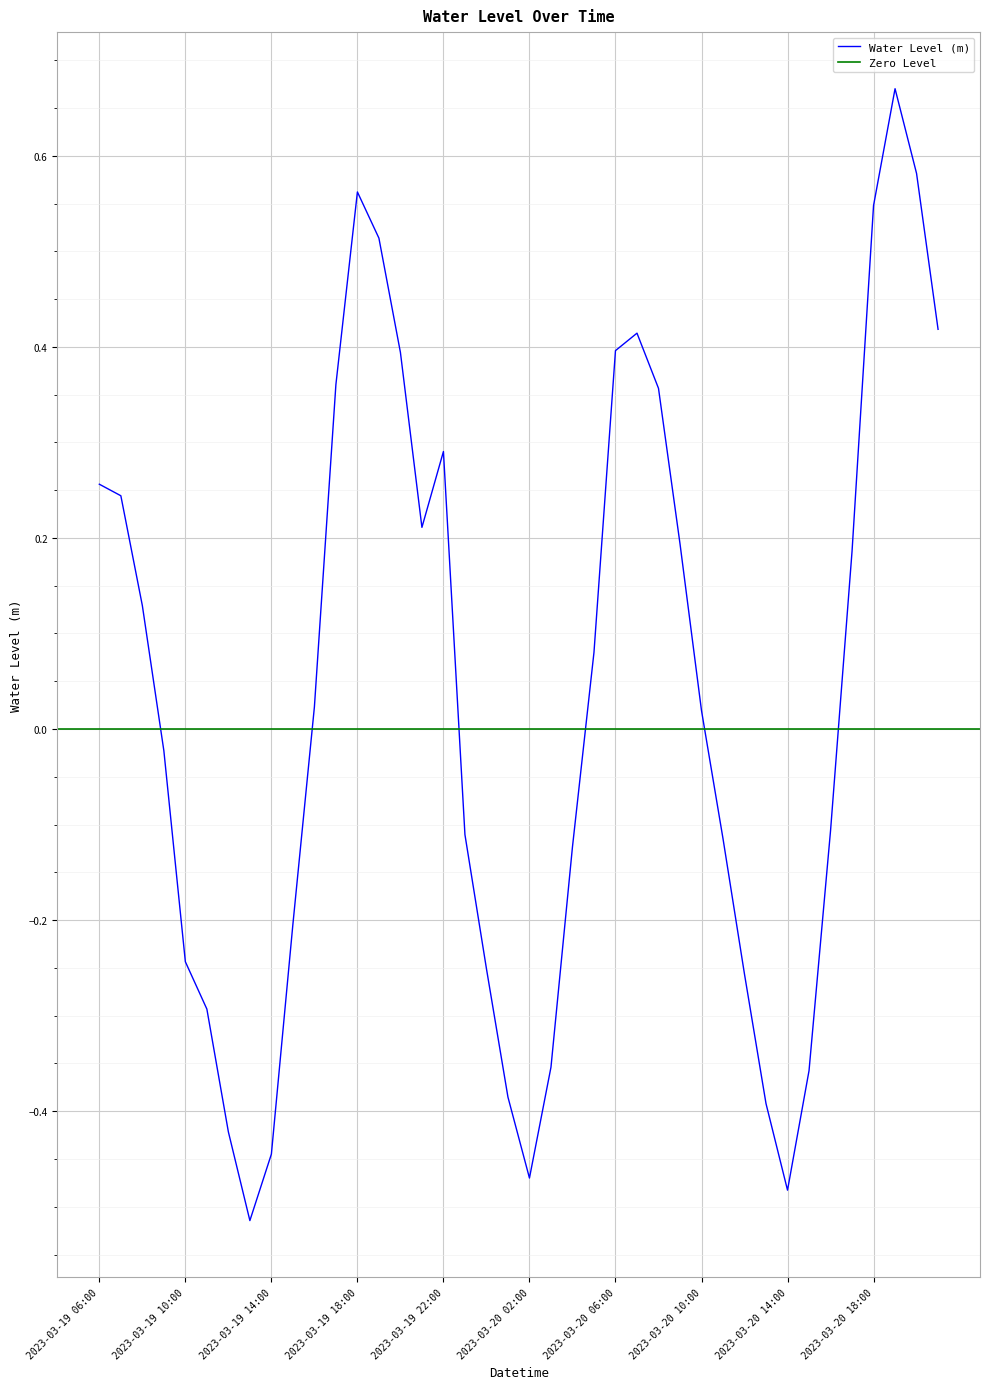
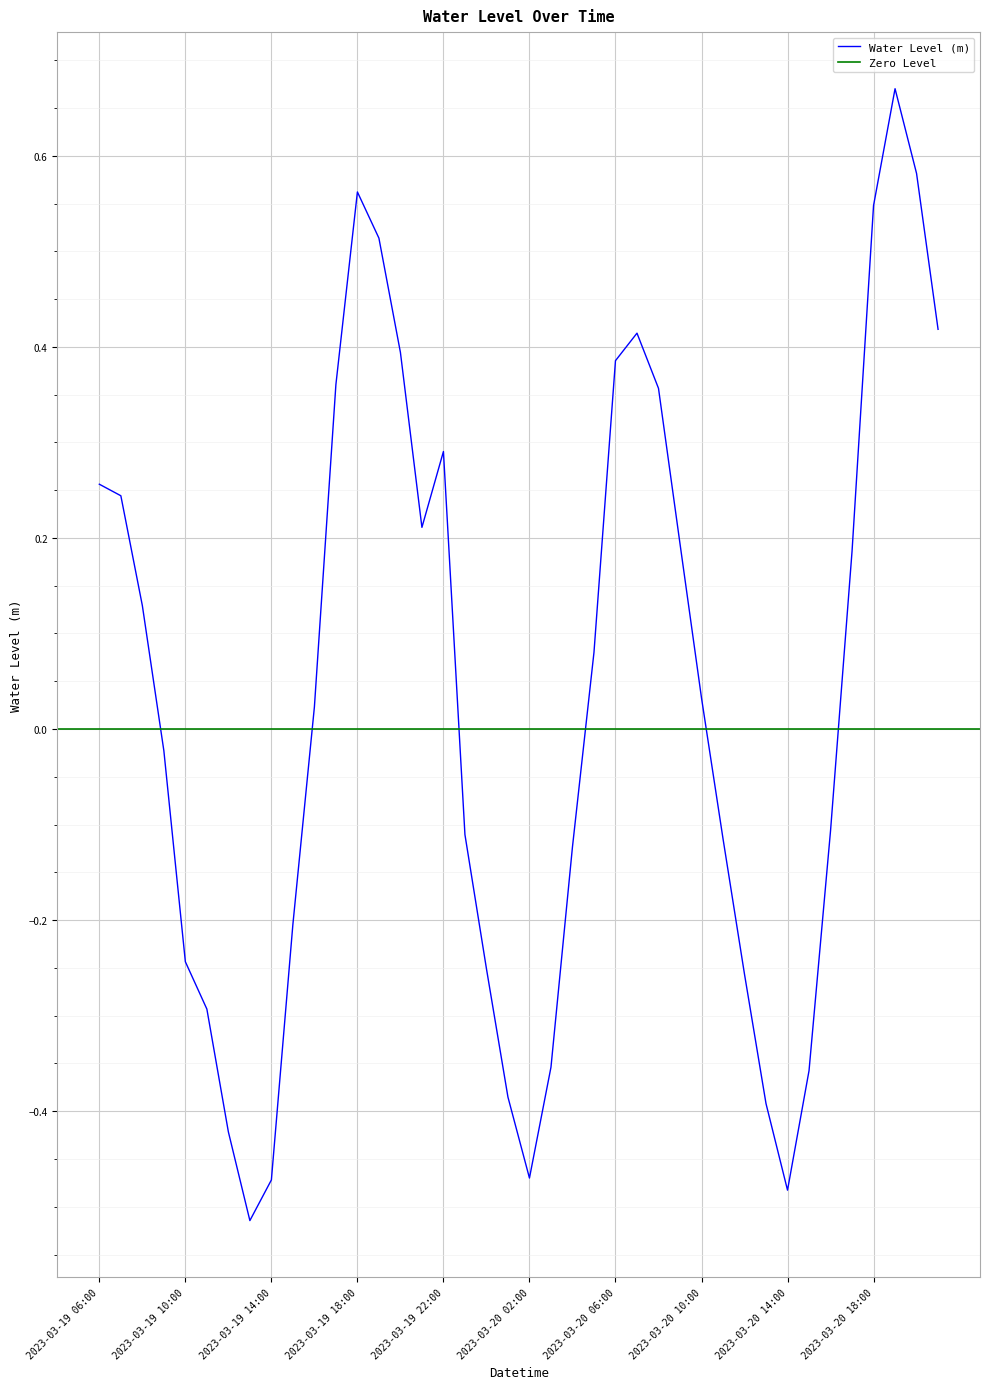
2023-03-19 14:00: -0.44 -> -0.47
2023-03-20 06:00: 0.40 -> 0.39
2023-03-20 10:00: 0.02 -> 0.03
